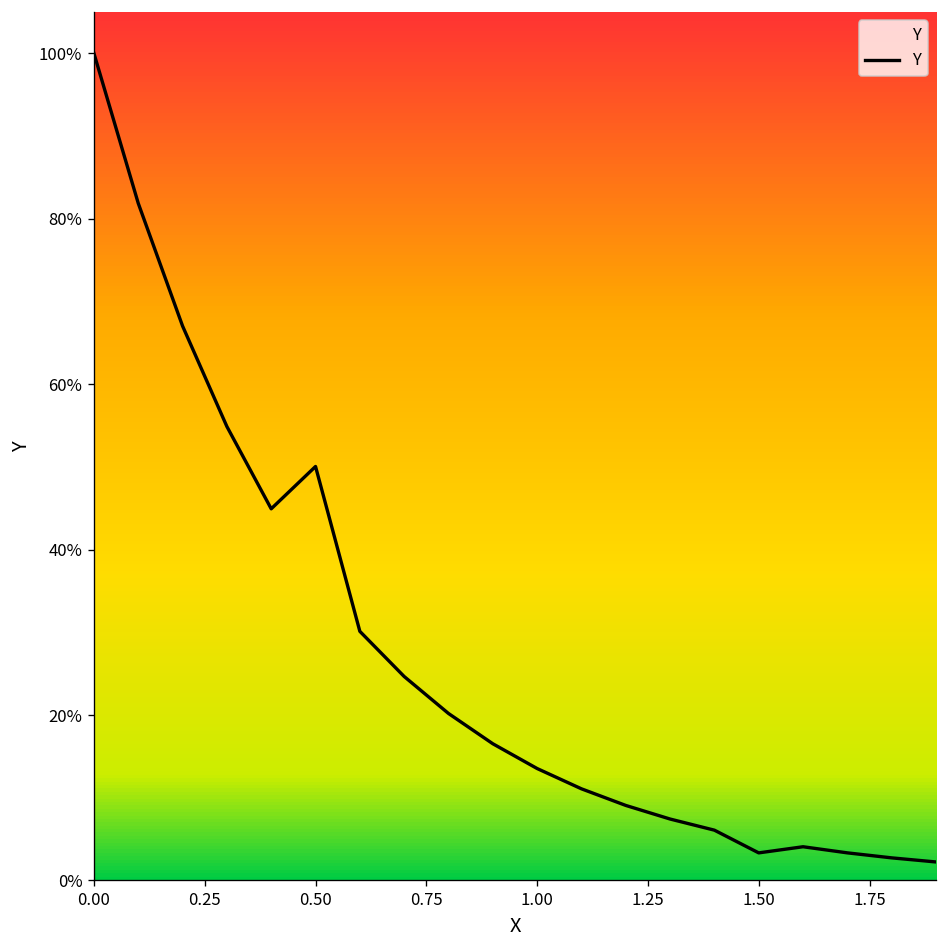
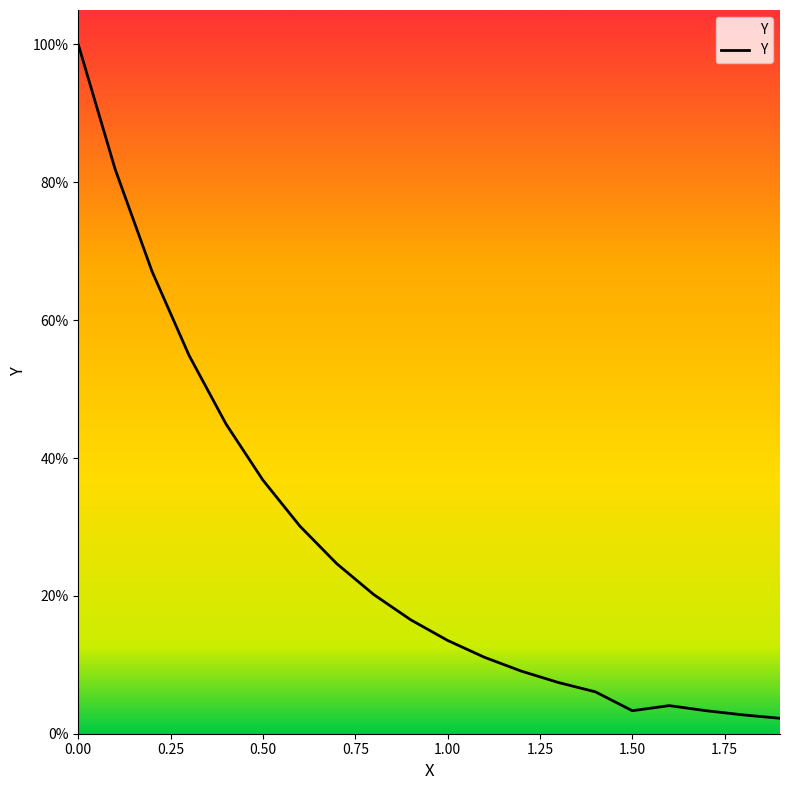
0.50: 50% -> 37%
